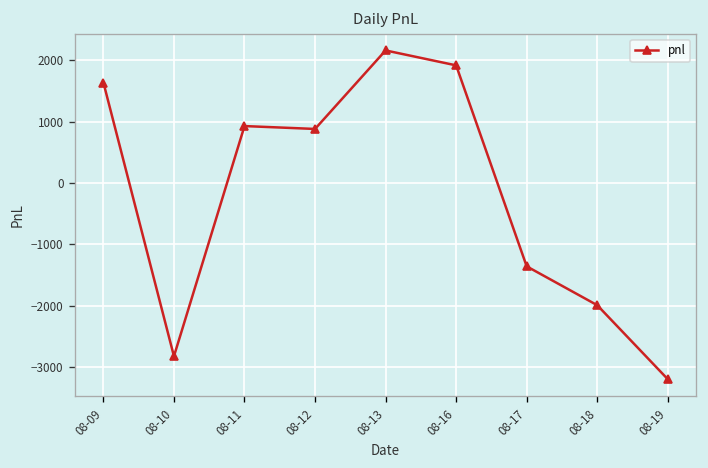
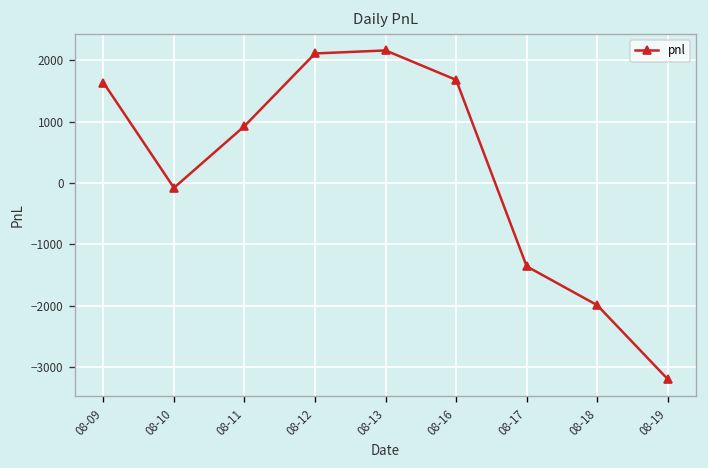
08-10: -2800 -> -100
08-12: 900 -> 2100
08-16: 1900 -> 1700
